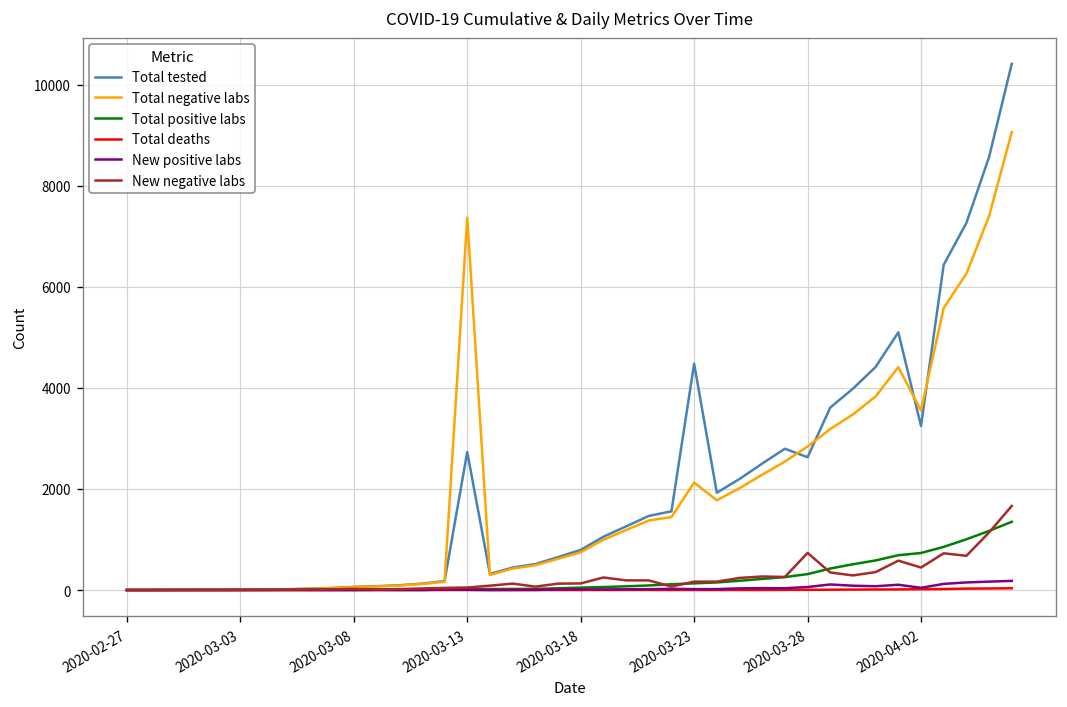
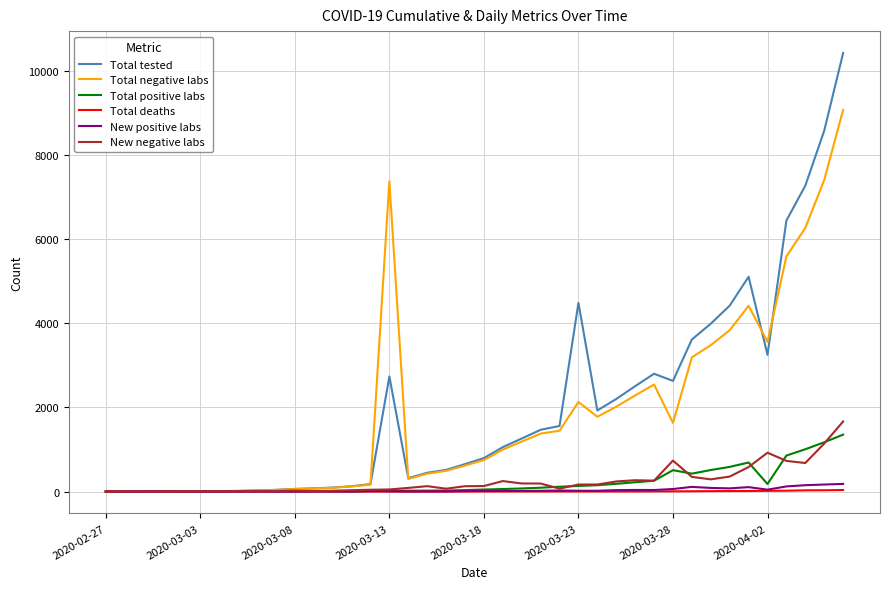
Total negative labs, 2020-03-28: 2800 -> 1600
Total positive labs, 2020-03-28: 300 -> 500
Total positive labs, 2020-04-02: 700 -> 200
New negative labs, 2020-04-02: 400 -> 900
